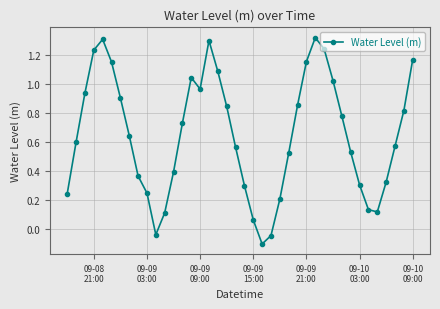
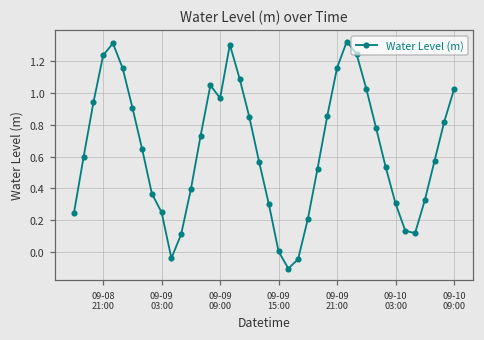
09-09 15:00: 0.06 -> 0.00
09-10 09:00: 1.17 -> 1.02
